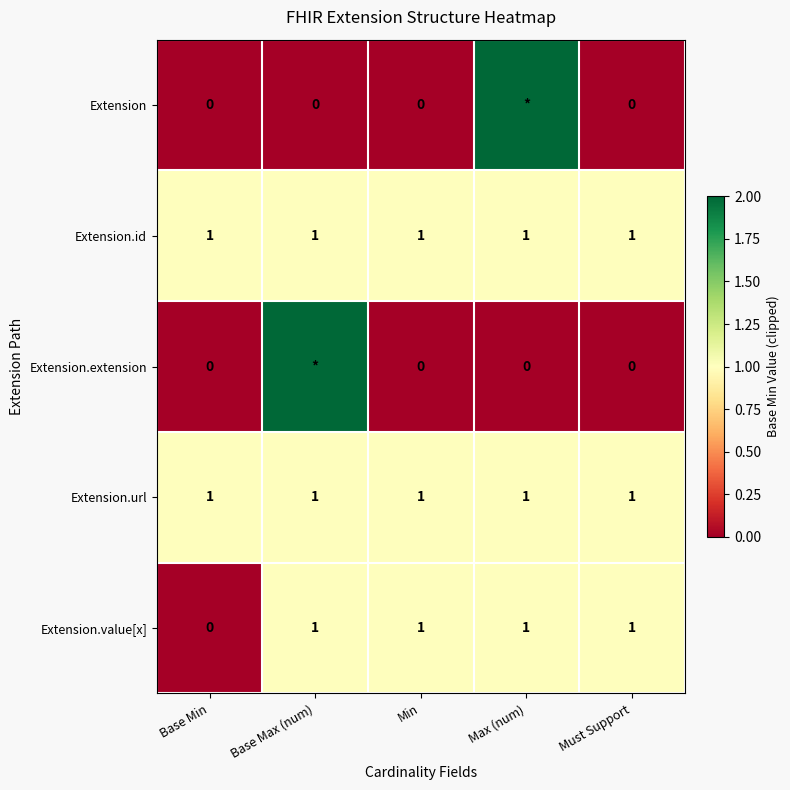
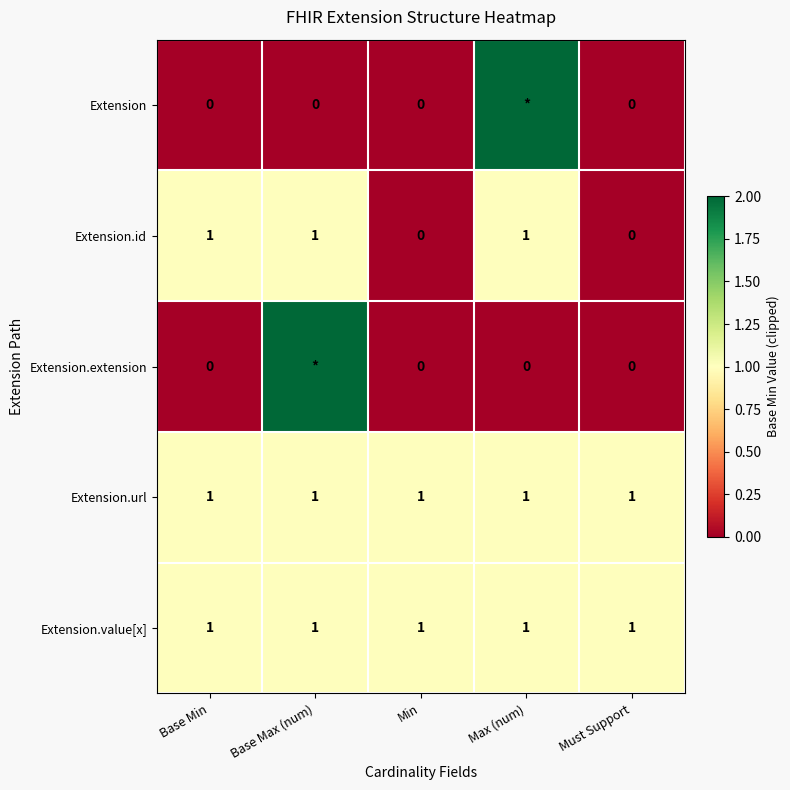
Extension.id, Min: 1 -> 0
Extension.id, Must Support: 1 -> 0
Extension.value[x], Base Min: 0 -> 1
